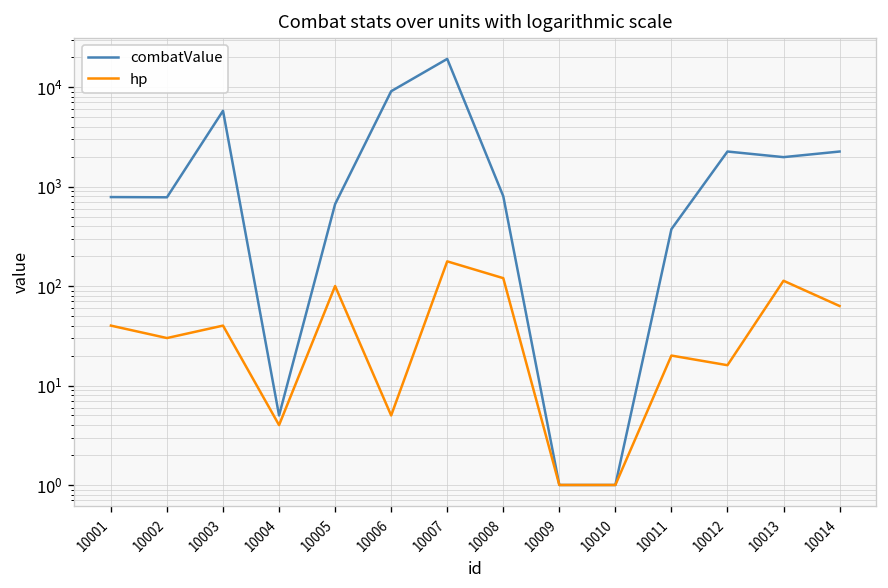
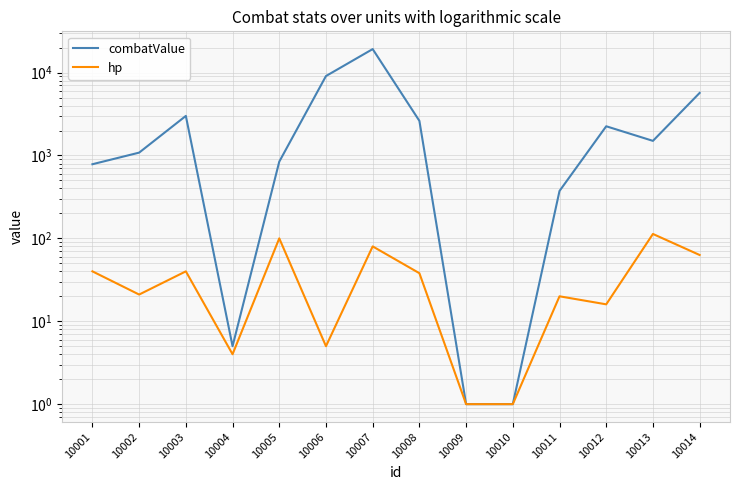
combatValue, 10002: 800 -> 1100
hp, 10002: 30 -> 21
combatValue, 10003: 6000 -> 3000
combatValue, 10005: 700 -> 800
hp, 10007: 180 -> 80
combatValue, 10008: 800 -> 2600
hp, 10008: 120 -> 40
combatValue, 10013: 2000 -> 1500
combatValue, 10014: 2300 -> 6000
